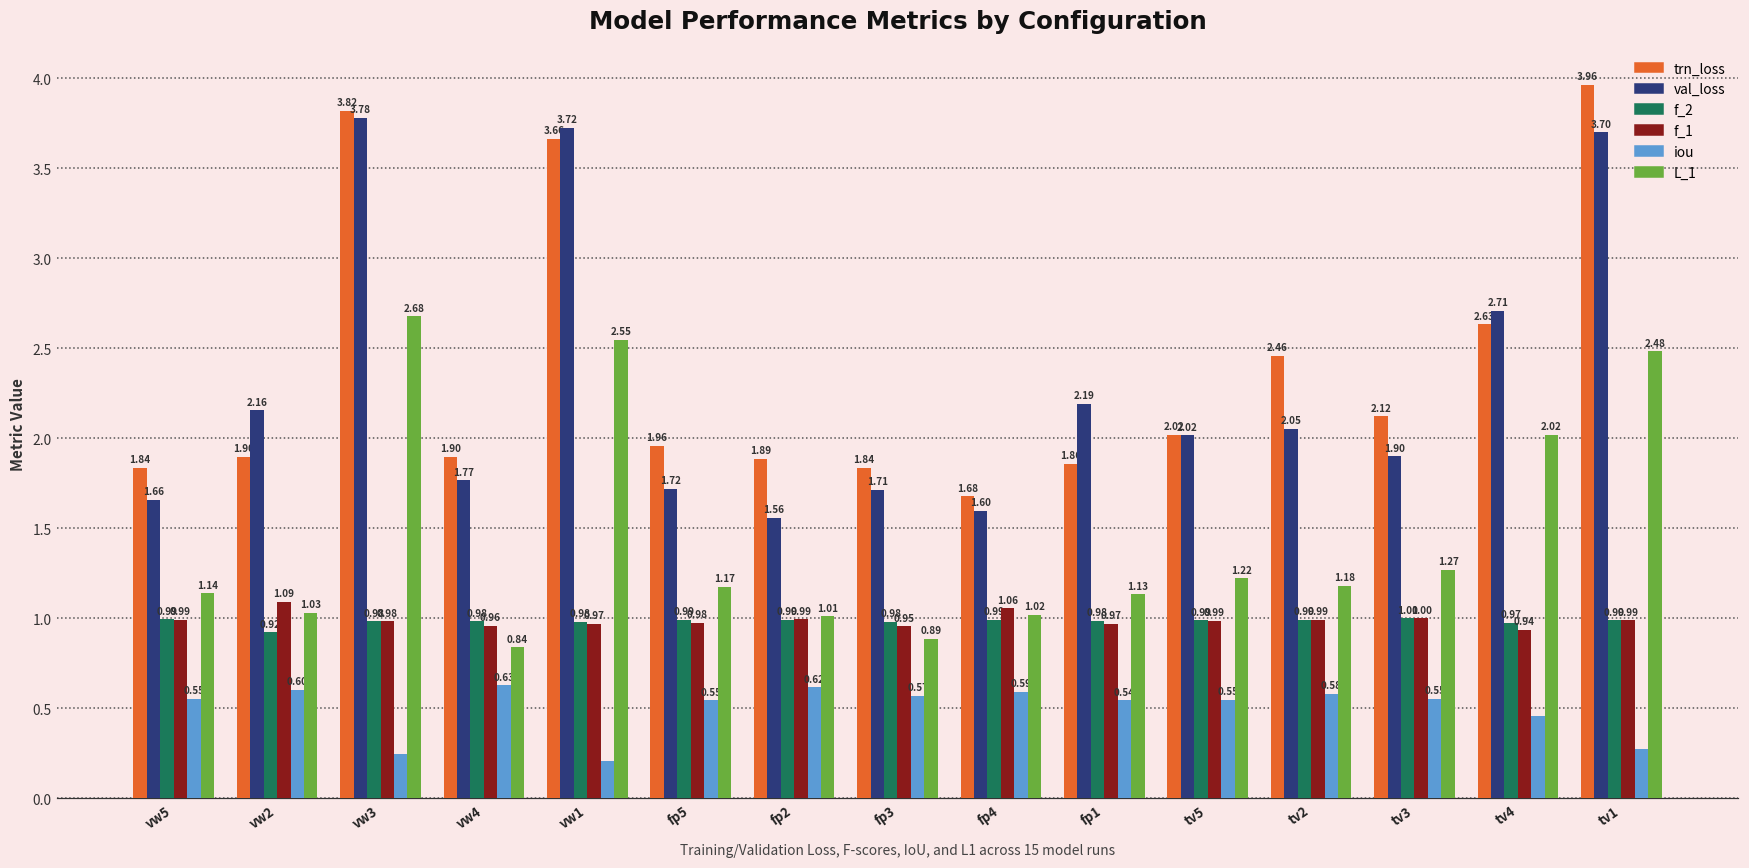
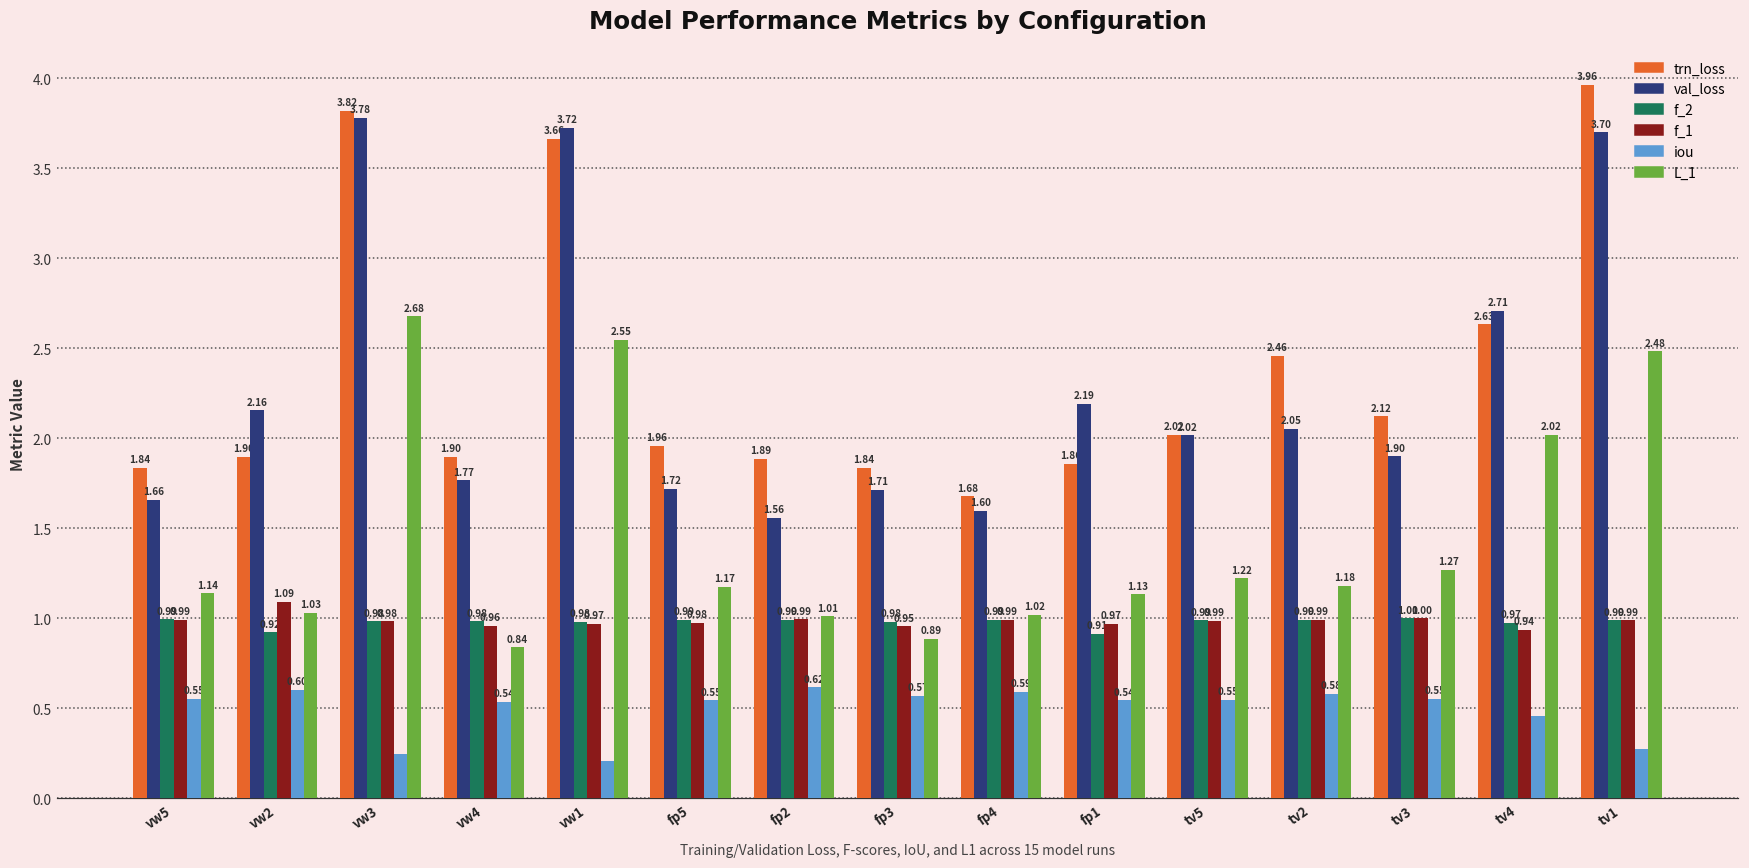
iou, vw4: 0.63 -> 0.54
f_1, fp4: 1.06 -> 0.99
f_2, fp1: 0.98 -> 0.91
